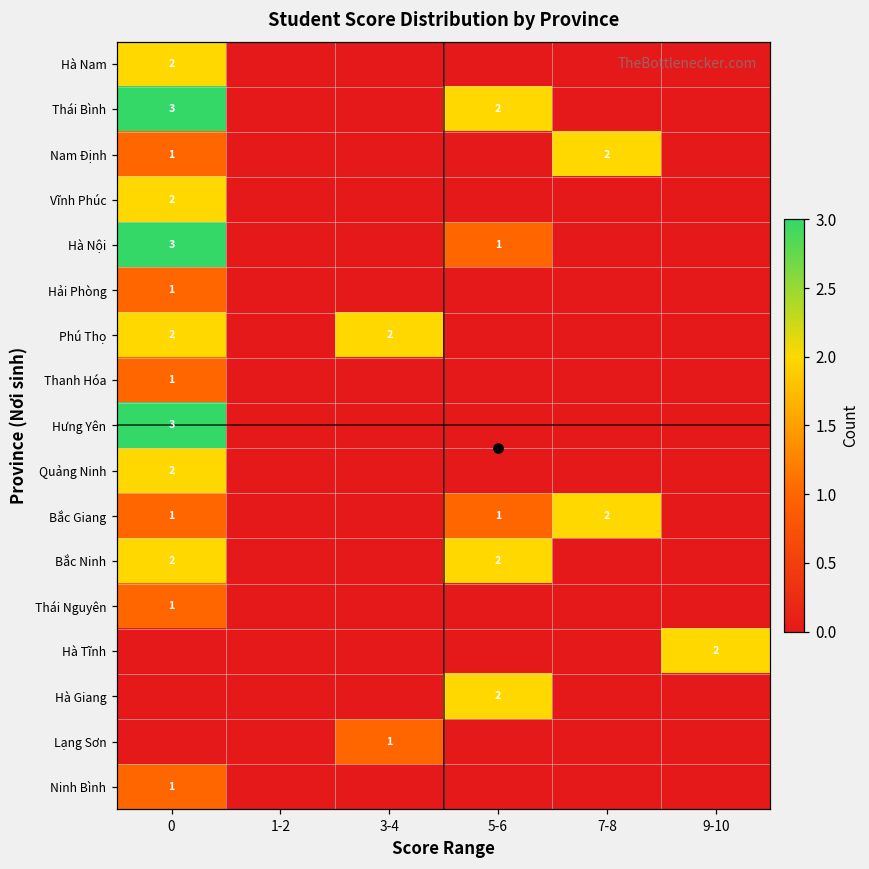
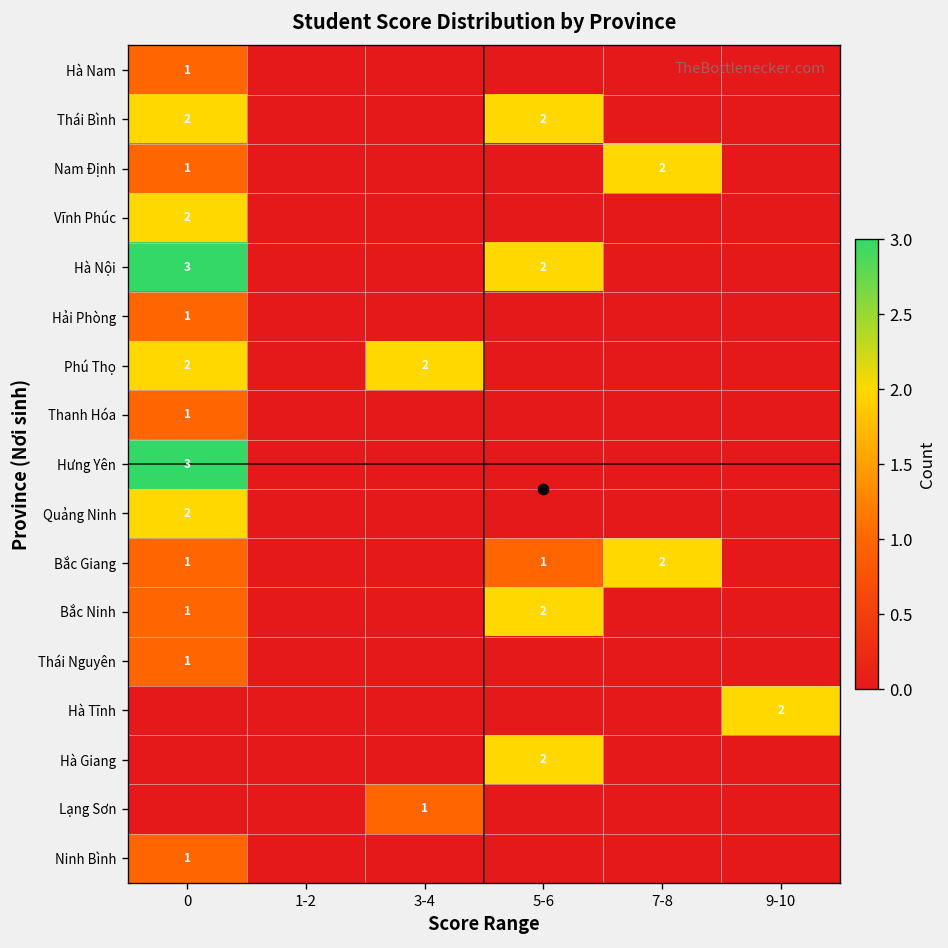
Hà Nam, 0: 2 -> 1
Thái Bình, 0: 3 -> 2
Hà Nội, 5-6: 1 -> 2
Bắc Ninh, 0: 2 -> 1
